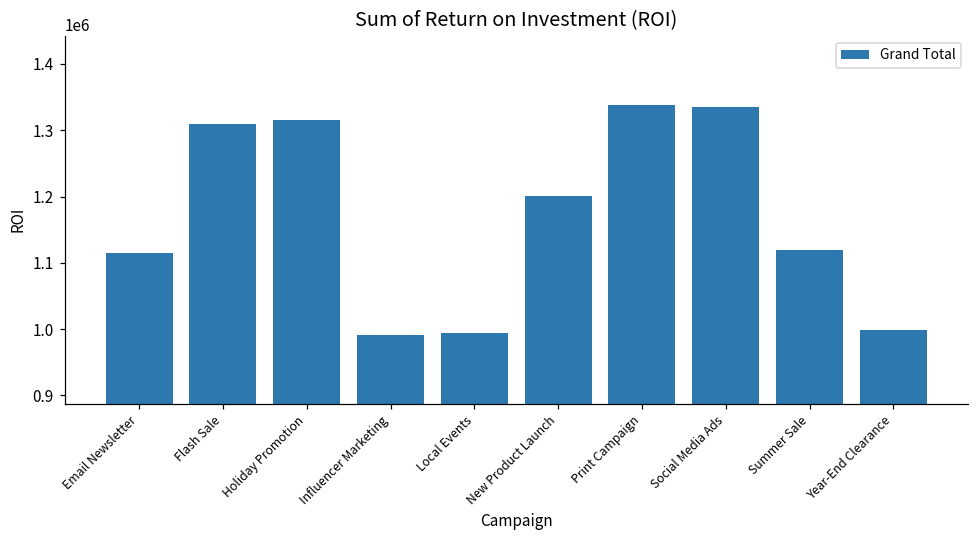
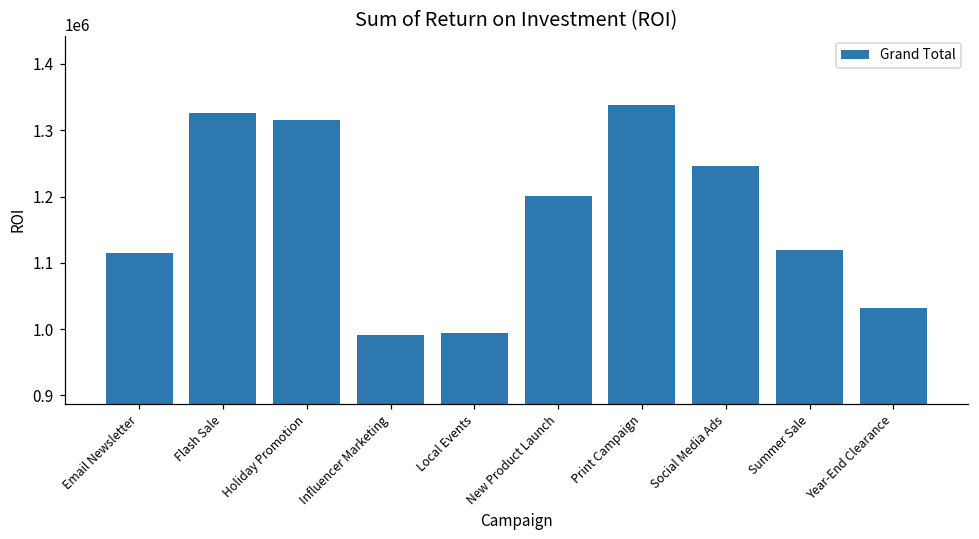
Flash Sale: 1310000 -> 1330000
Social Media Ads: 1340000 -> 1250000
Year-End Clearance: 1000000 -> 1030000
